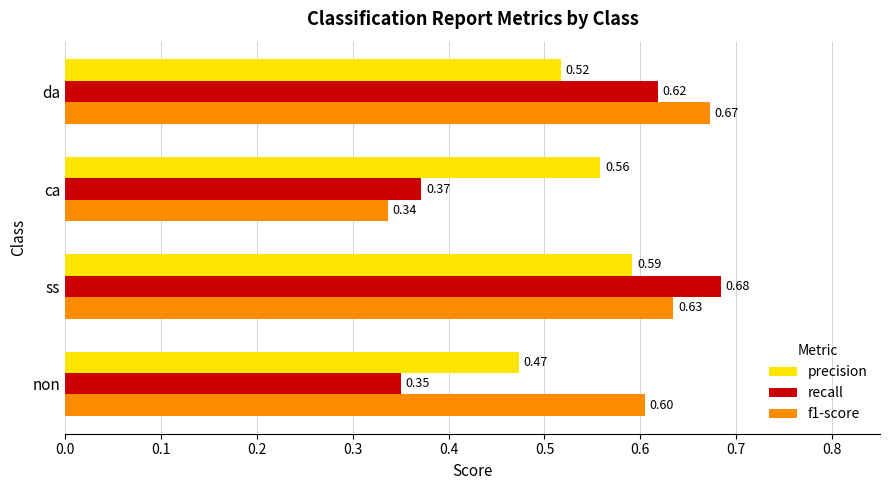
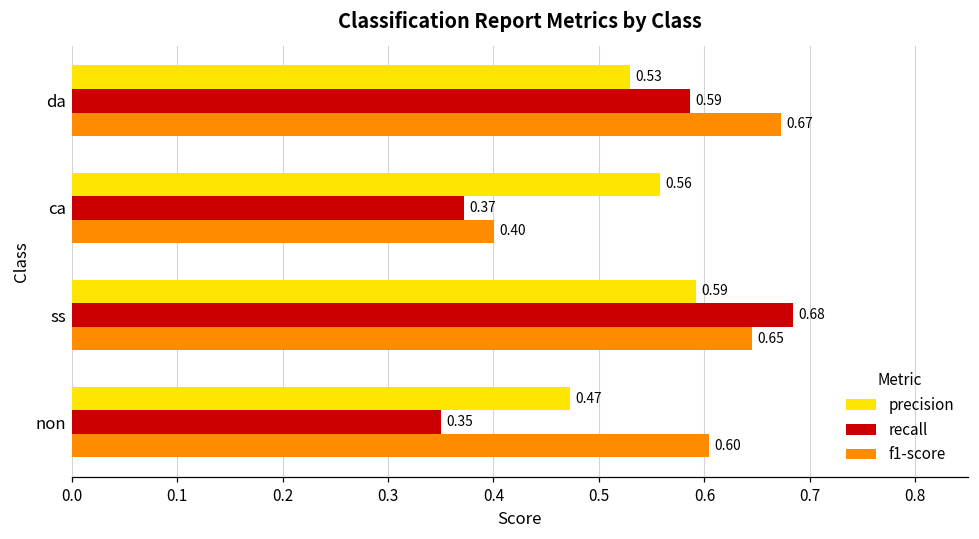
precision, da: 0.52 -> 0.53
recall, da: 0.62 -> 0.59
f1-score, ca: 0.34 -> 0.40
f1-score, ss: 0.63 -> 0.65
